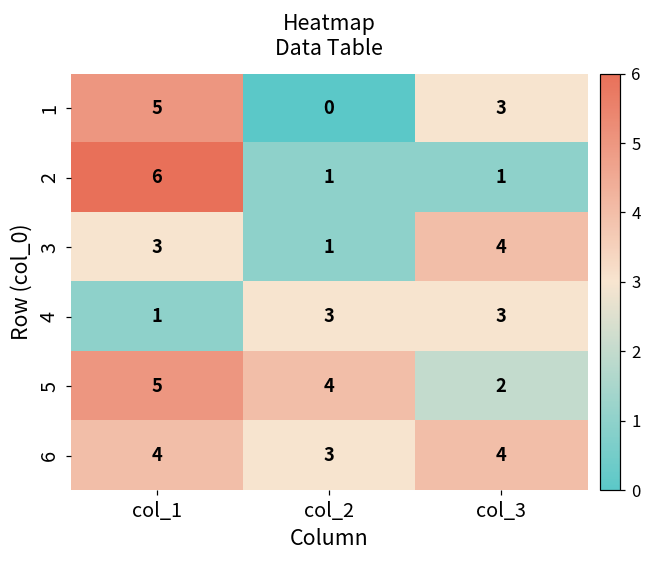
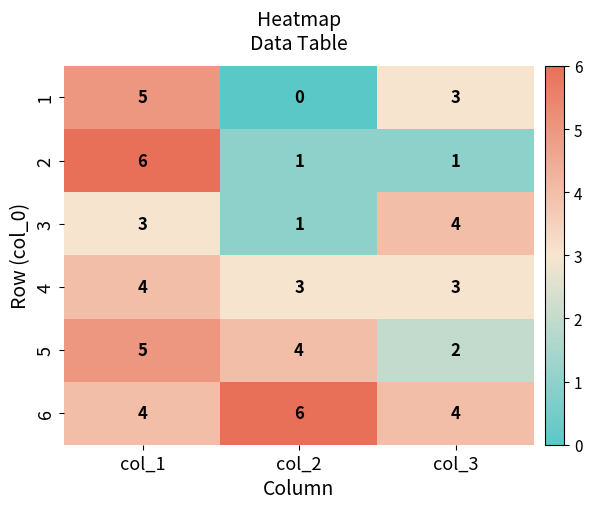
4, col_1: 1 -> 4
6, col_2: 3 -> 6
